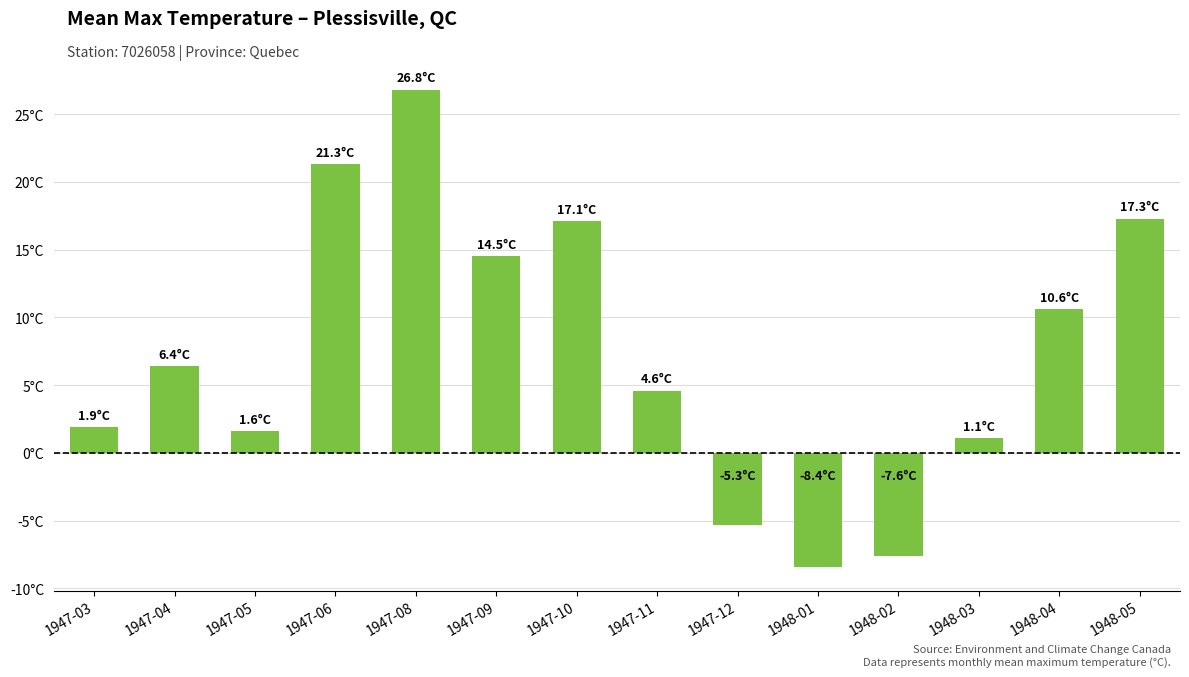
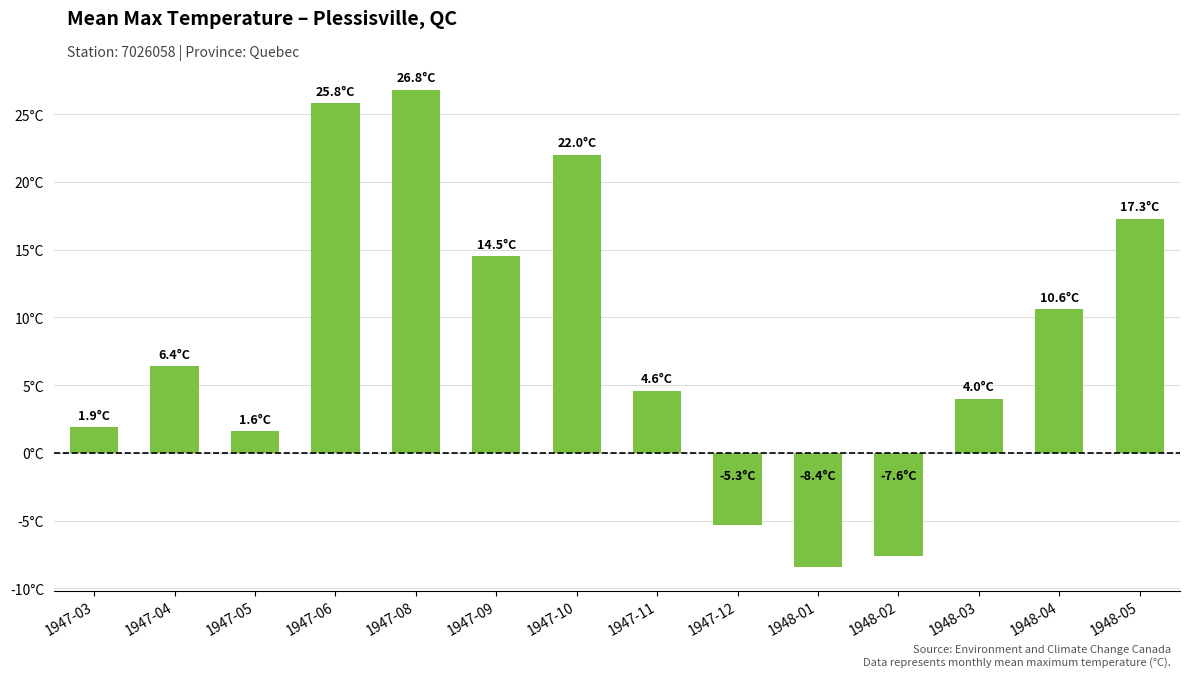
1947-06: 21.3°C -> 25.8°C
1947-10: 17.1°C -> 22.0°C
1948-03: 1.1°C -> 4.0°C
